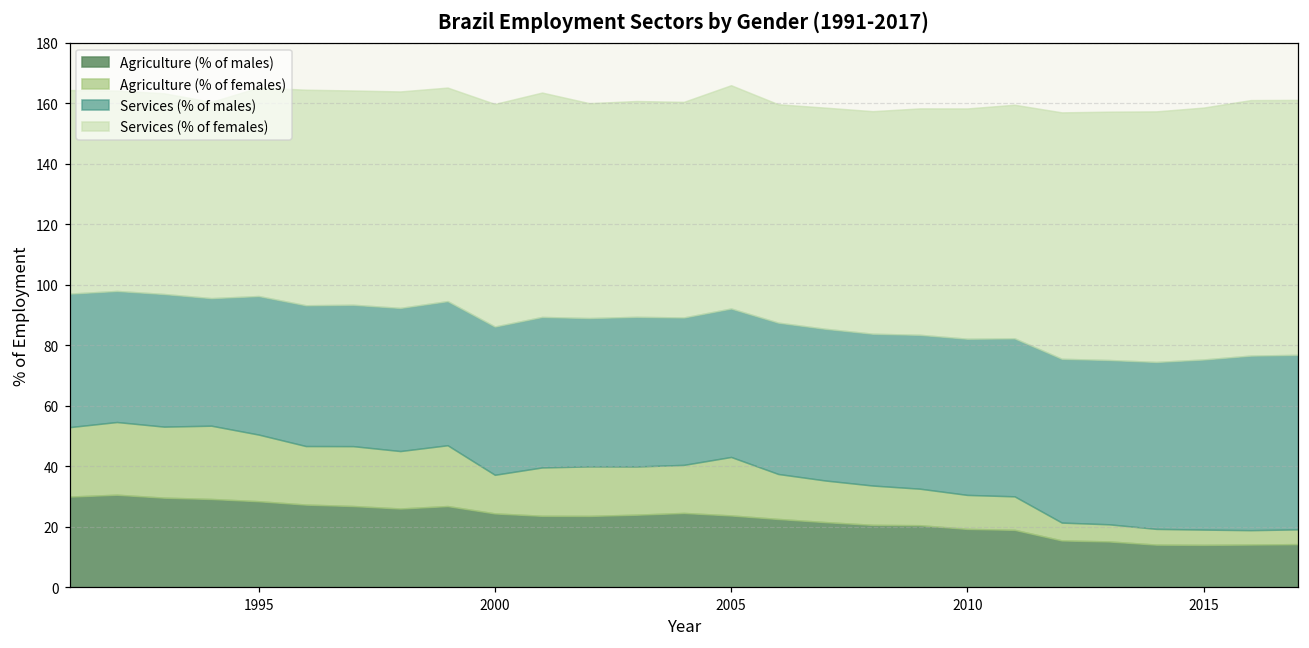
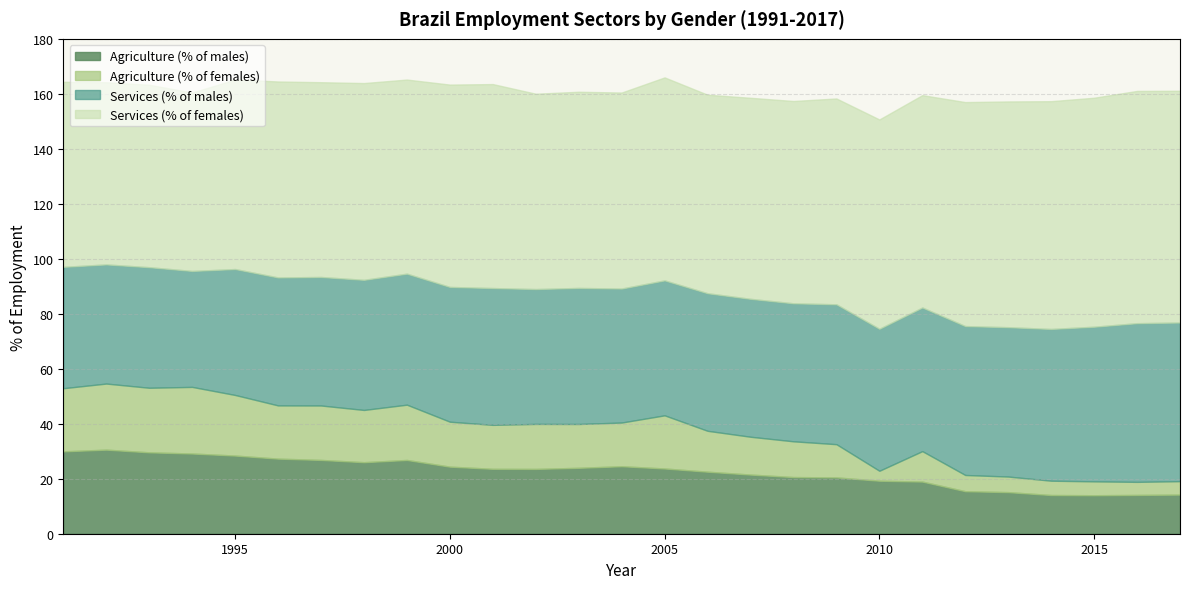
Agriculture (% of females), 2000: 13 -> 16
Agriculture (% of females), 2010: 11 -> 4
